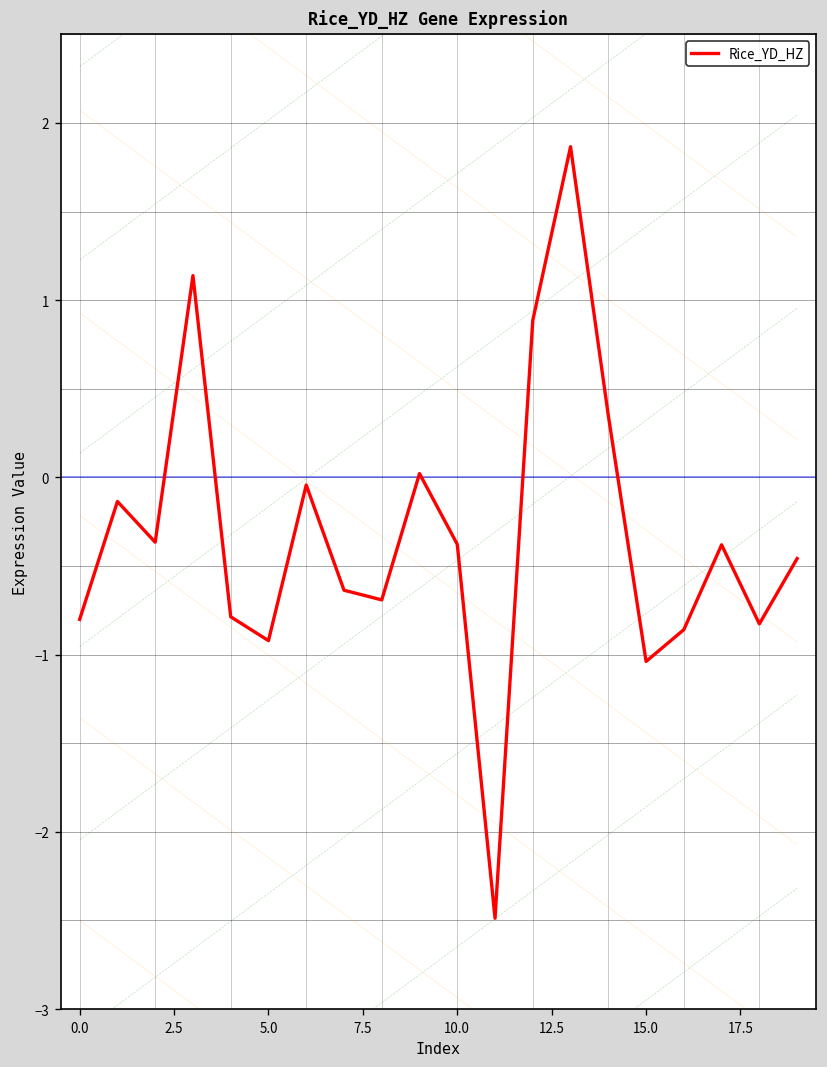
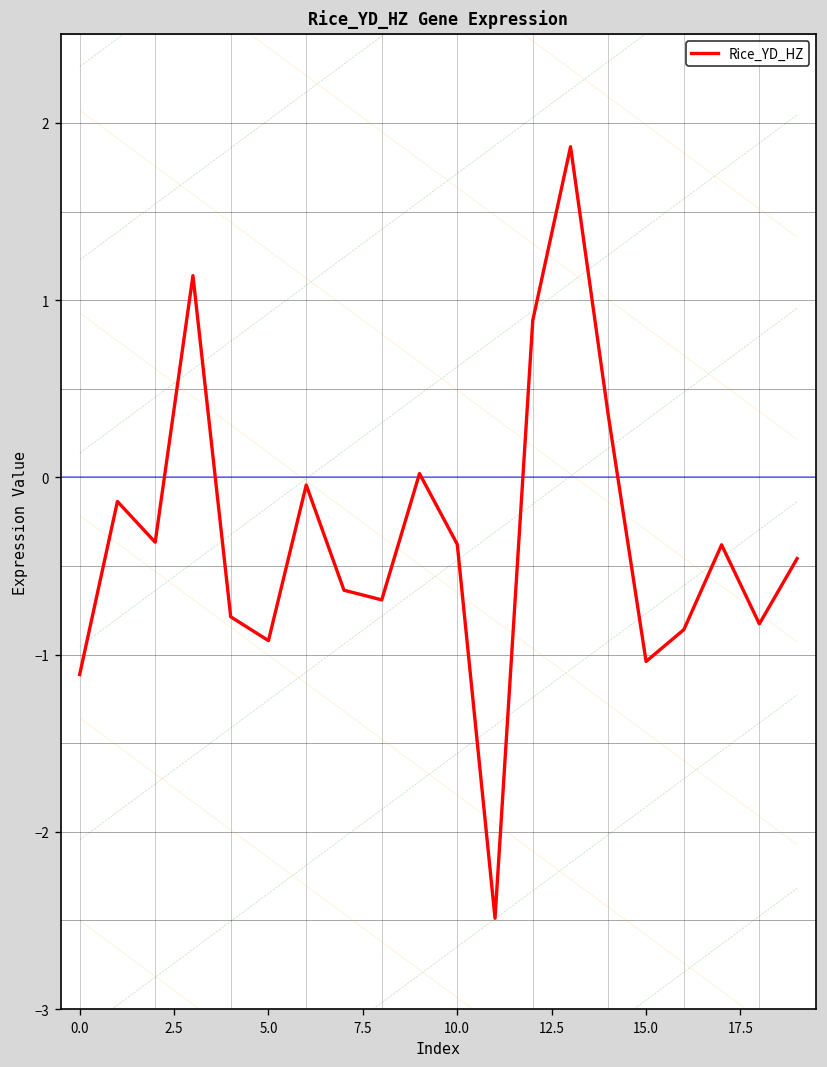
Rice_YD_HZ, 0.0: -0.80 -> -1.11
